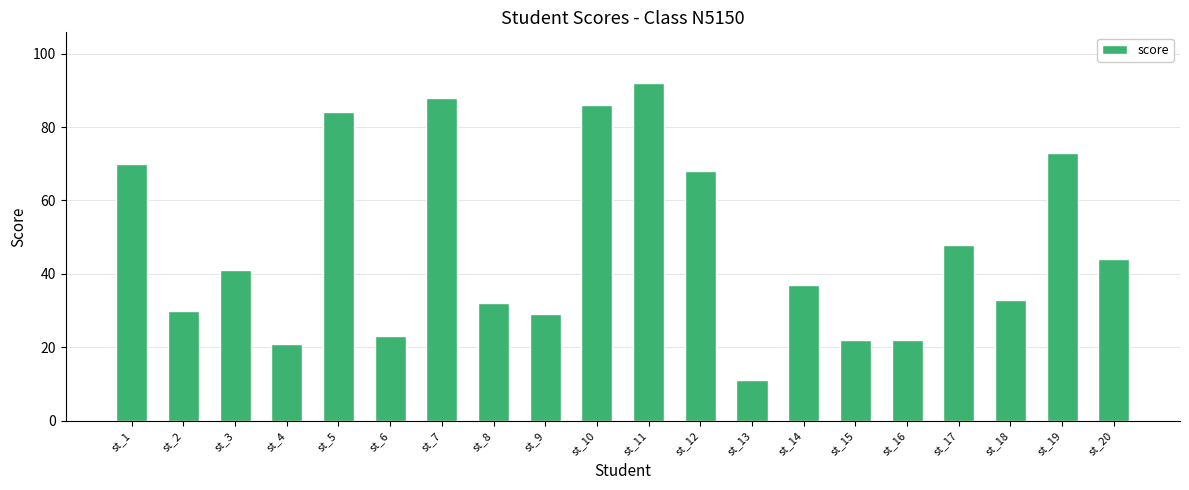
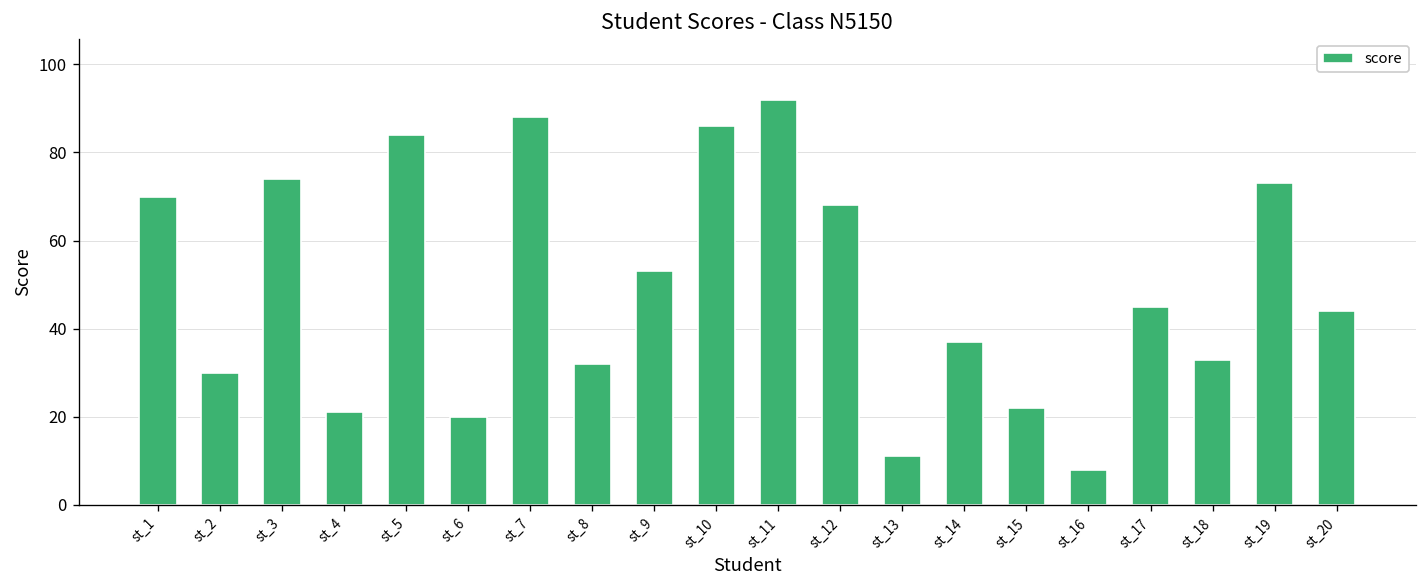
st_3: 41 -> 74
st_6: 23 -> 20
st_9: 29 -> 53
st_16: 22 -> 8
st_17: 48 -> 45
